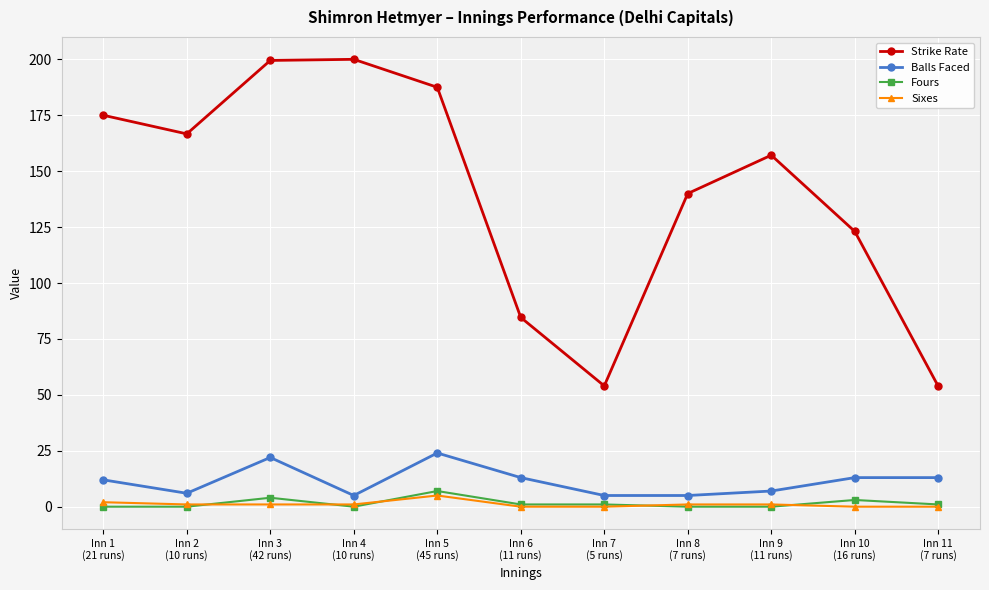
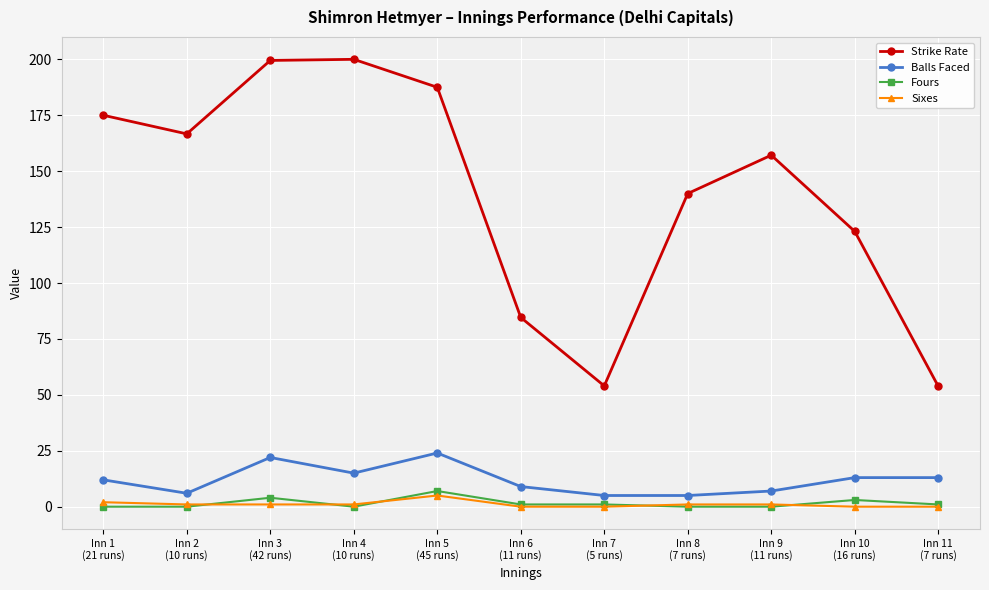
Balls Faced, Inn 4 (10 runs): 5 -> 15
Balls Faced, Inn 6 (11 runs): 13 -> 9
